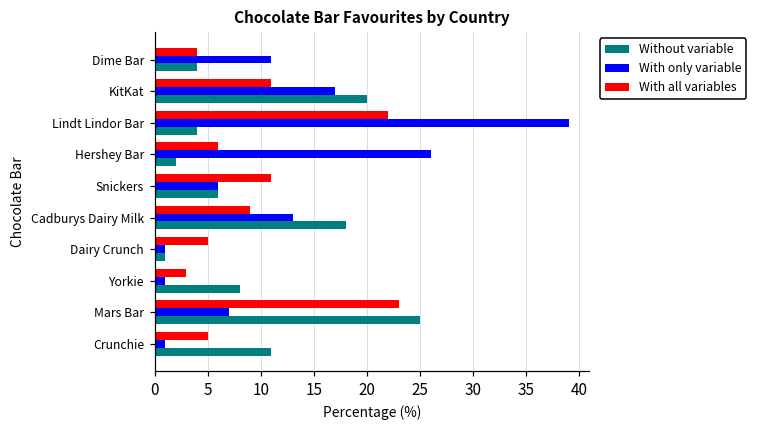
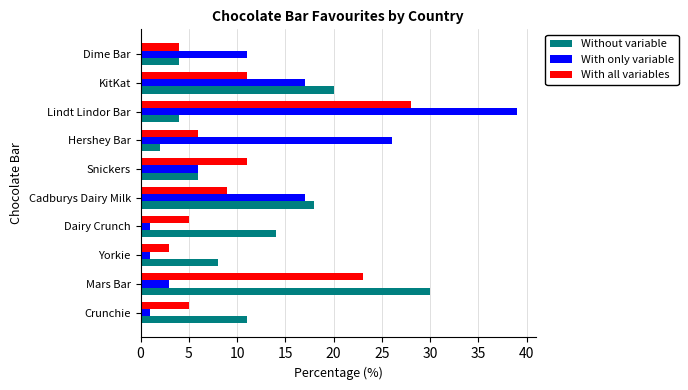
With all variables, Lindt Lindor Bar: 22 -> 28
With only variable, Cadburys Dairy Milk: 13 -> 17
Without variable, Dairy Crunch: 1 -> 14
With only variable, Mars Bar: 7 -> 3
Without variable, Mars Bar: 25 -> 30
